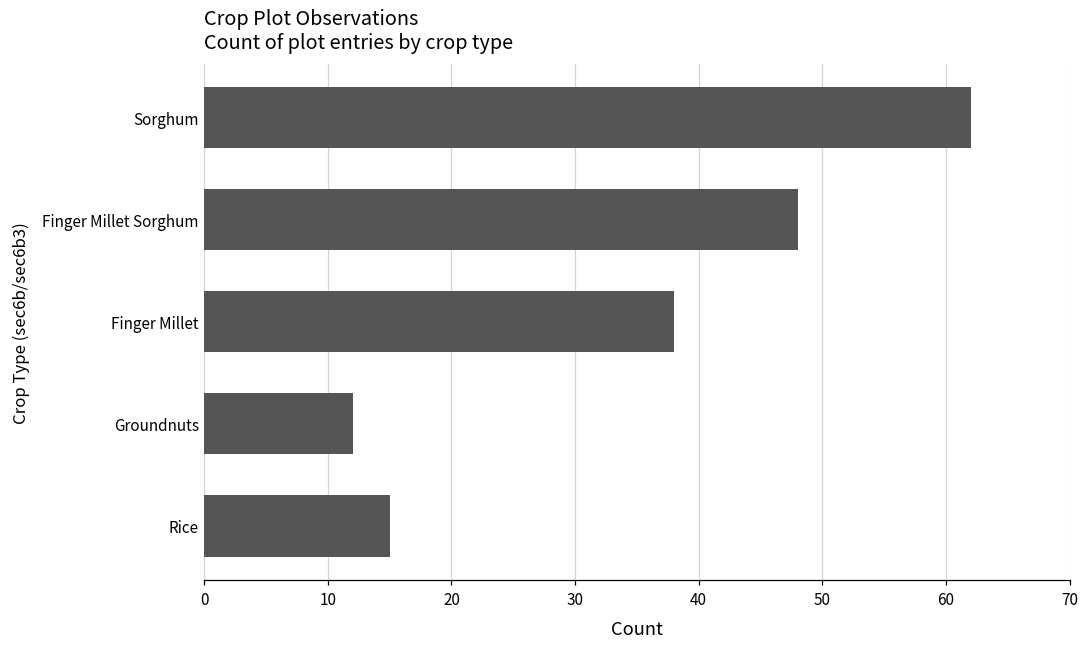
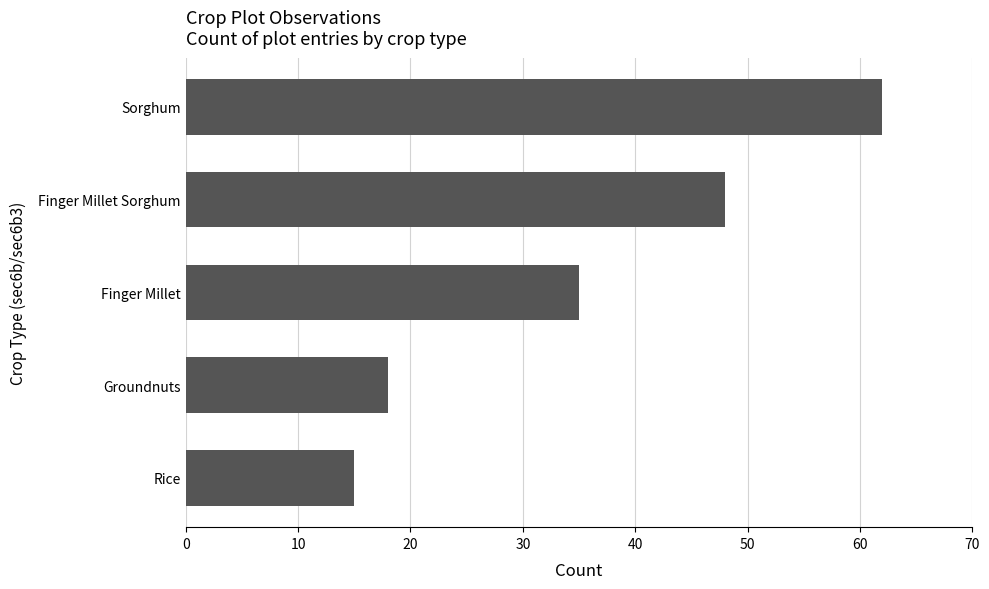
Finger Millet: 38 -> 35
Groundnuts: 12 -> 18
